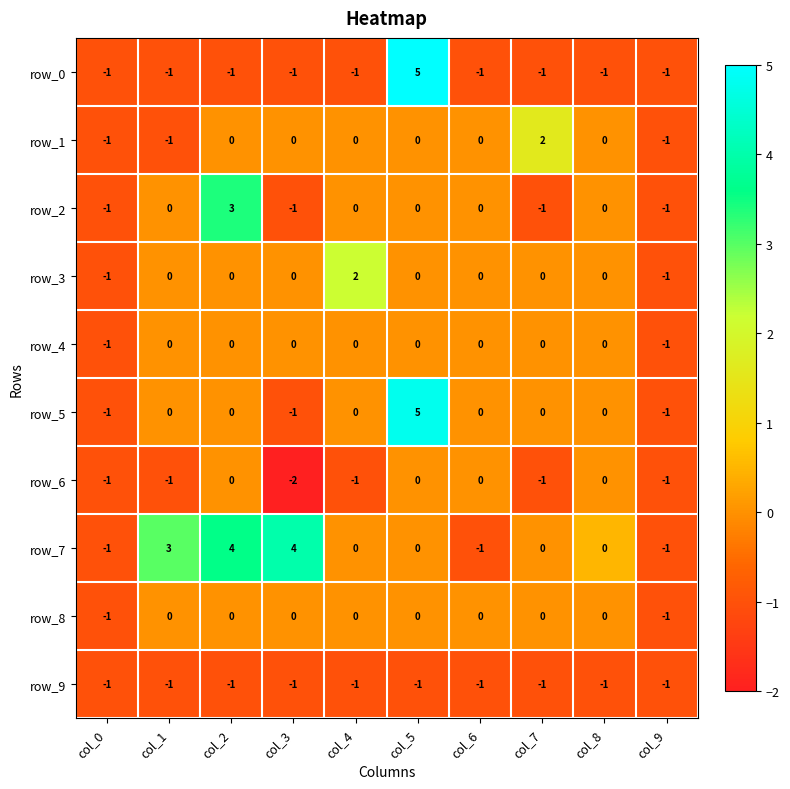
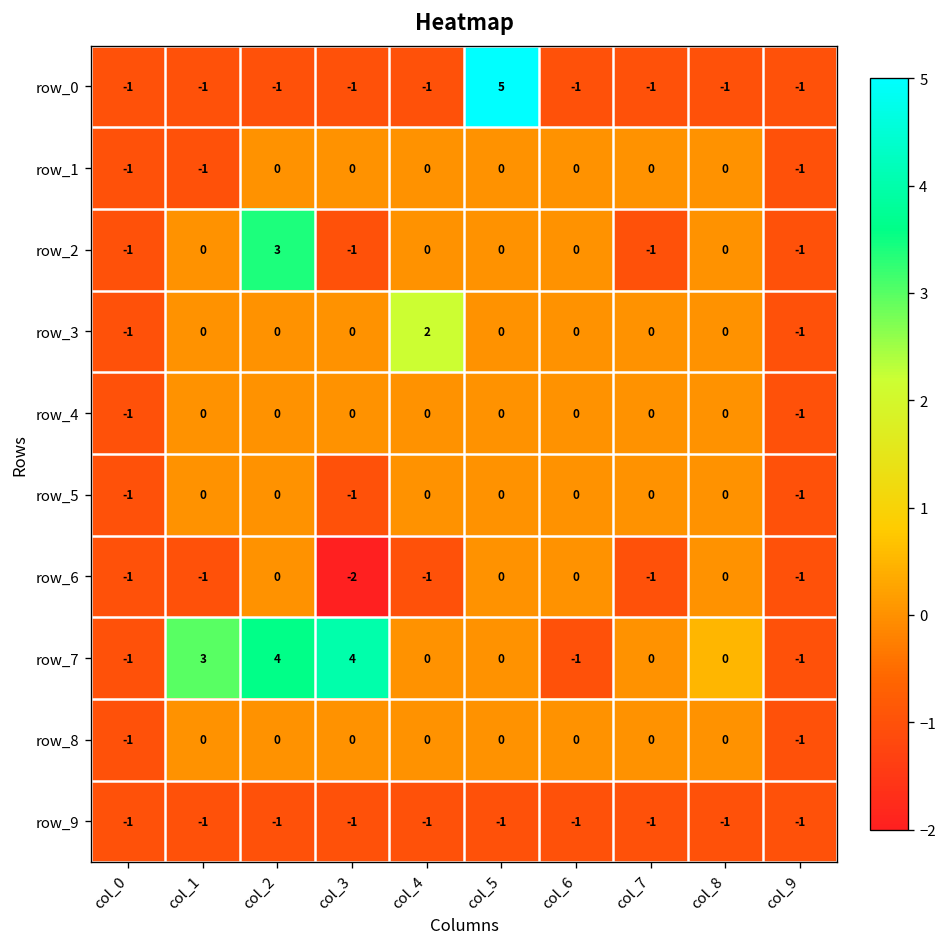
row_1, col_7: 2 -> 0
row_5, col_5: 5 -> 0
